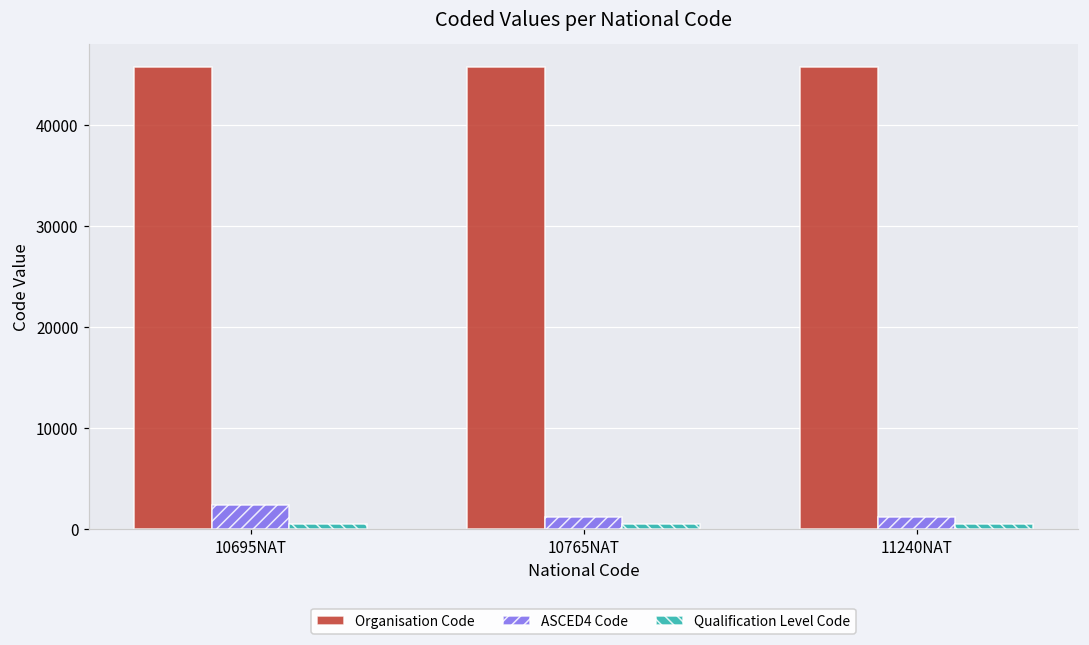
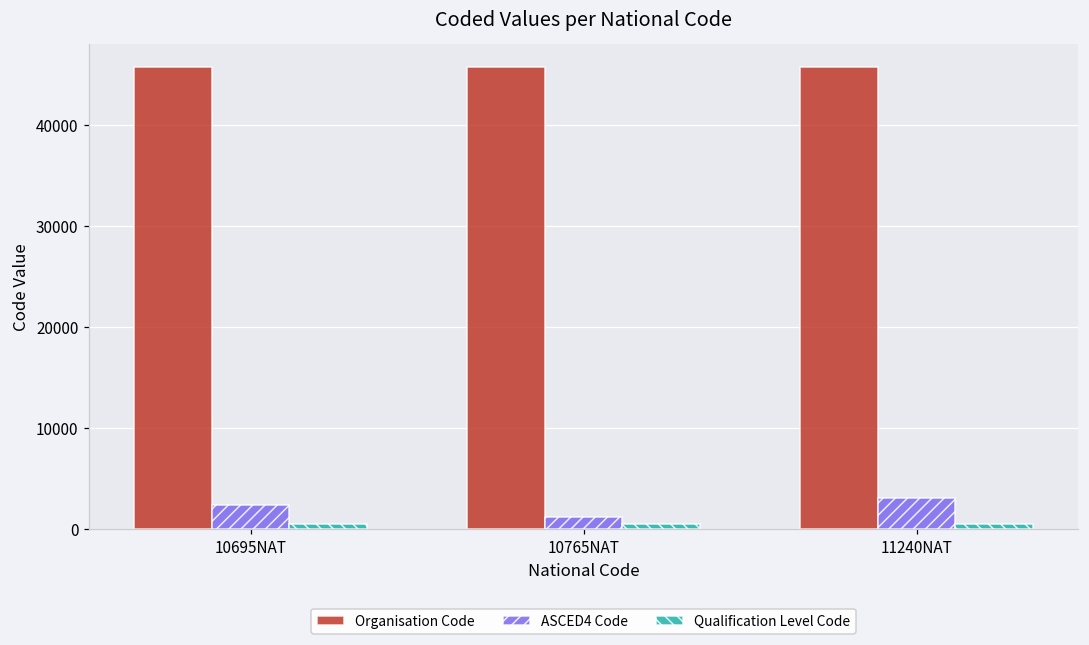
ASCED4 Code, 11240NAT: 1000 -> 3000
